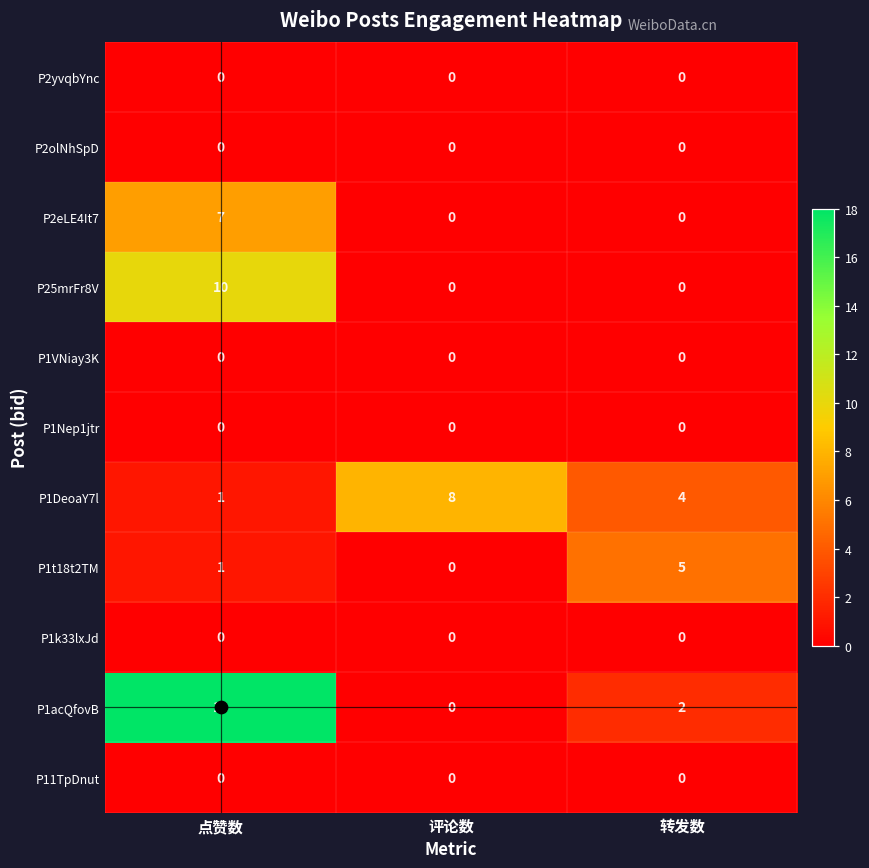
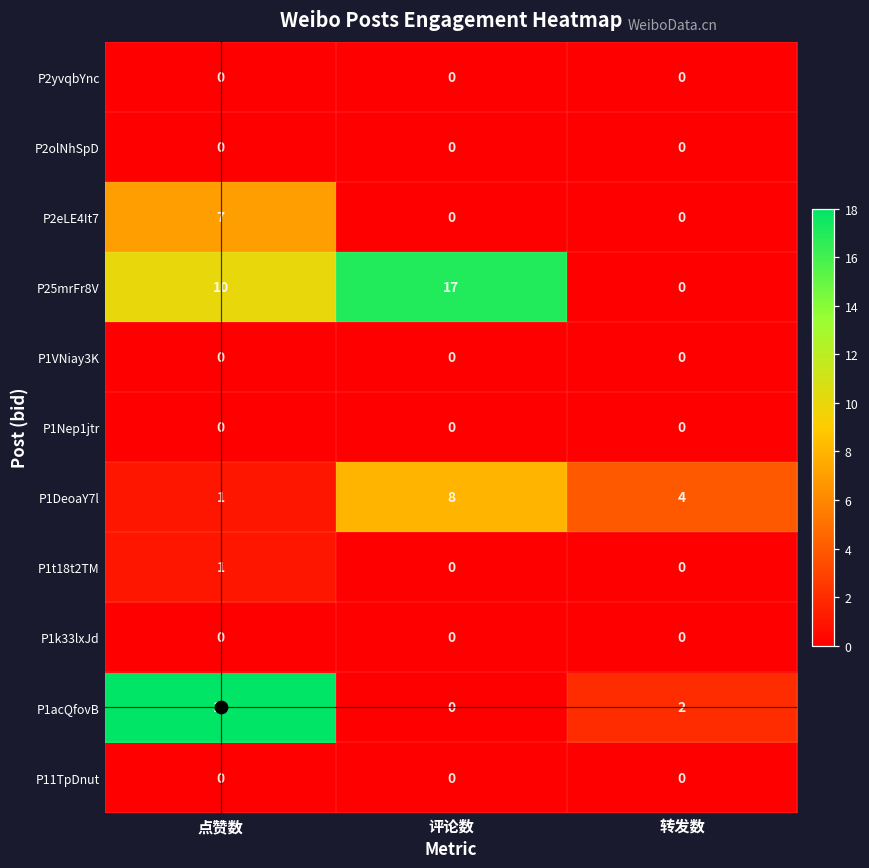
P25mrFr8V, 评论数: 0 -> 17
P1t18t2TM, 转发数: 5 -> 0
